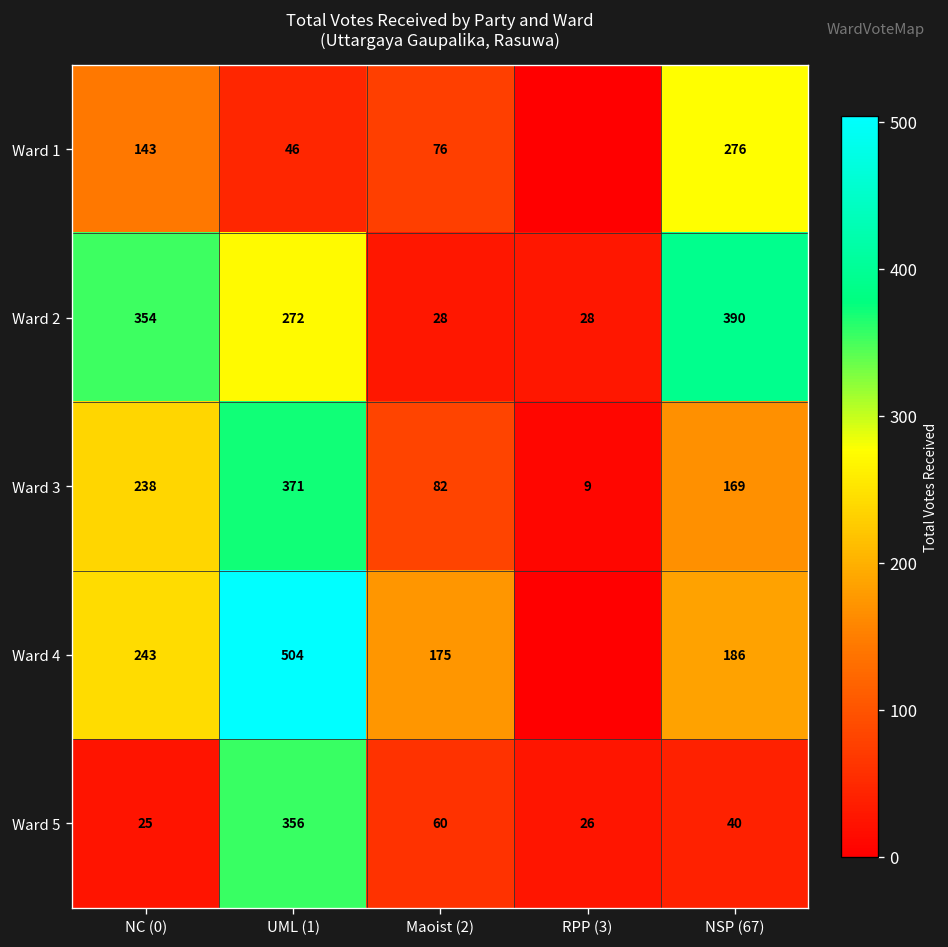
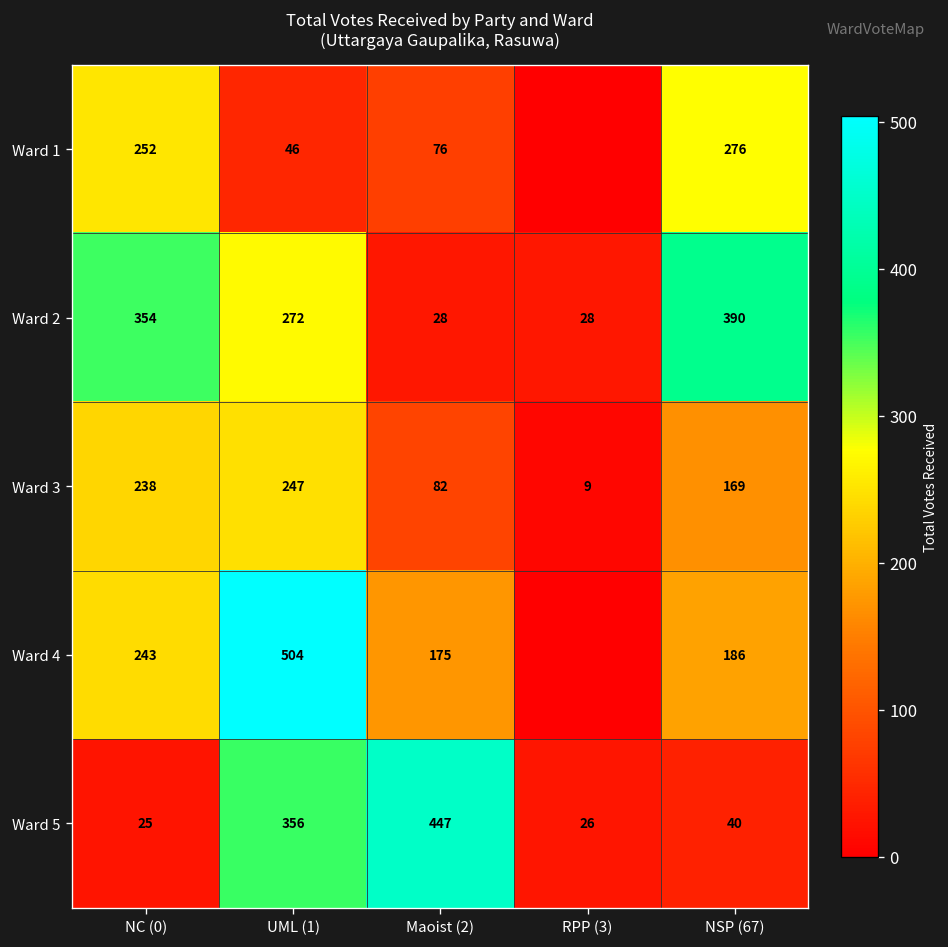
Ward 1, NC (0): 143 -> 252
Ward 3, UML (1): 371 -> 247
Ward 5, Maoist (2): 60 -> 447
